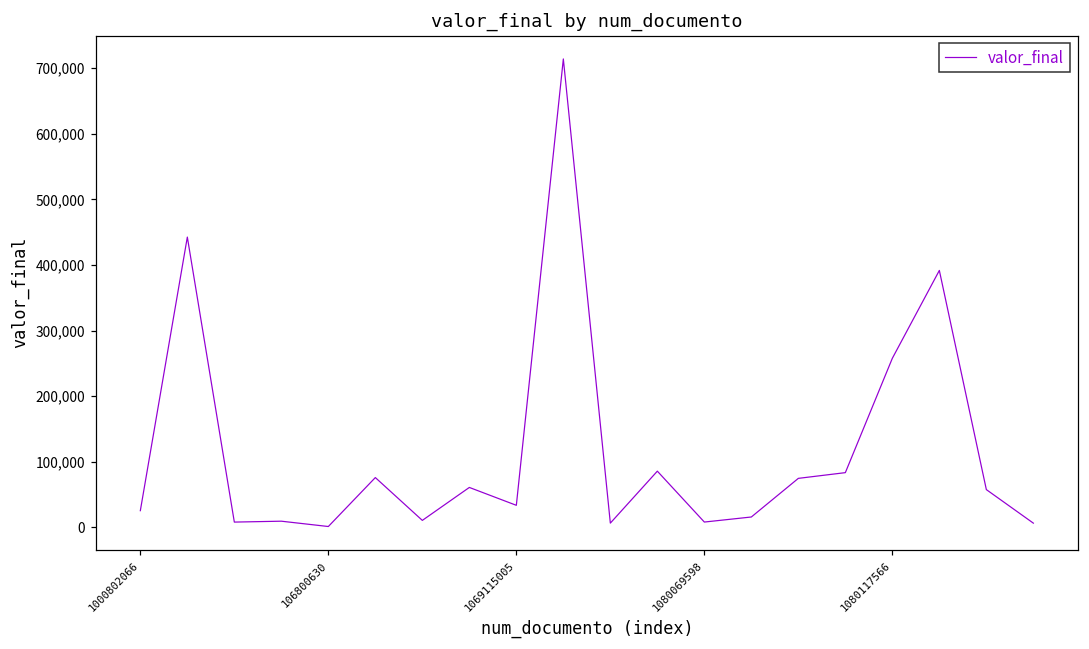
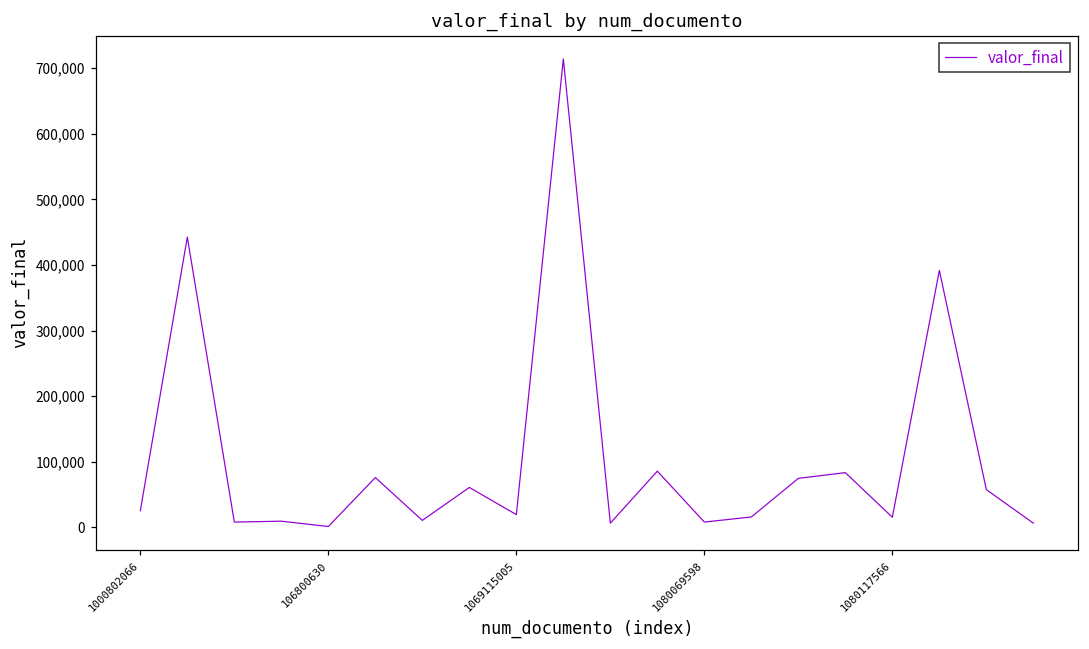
1069115005: 30,000 -> 20,000
1080117566: 260,000 -> 20,000
